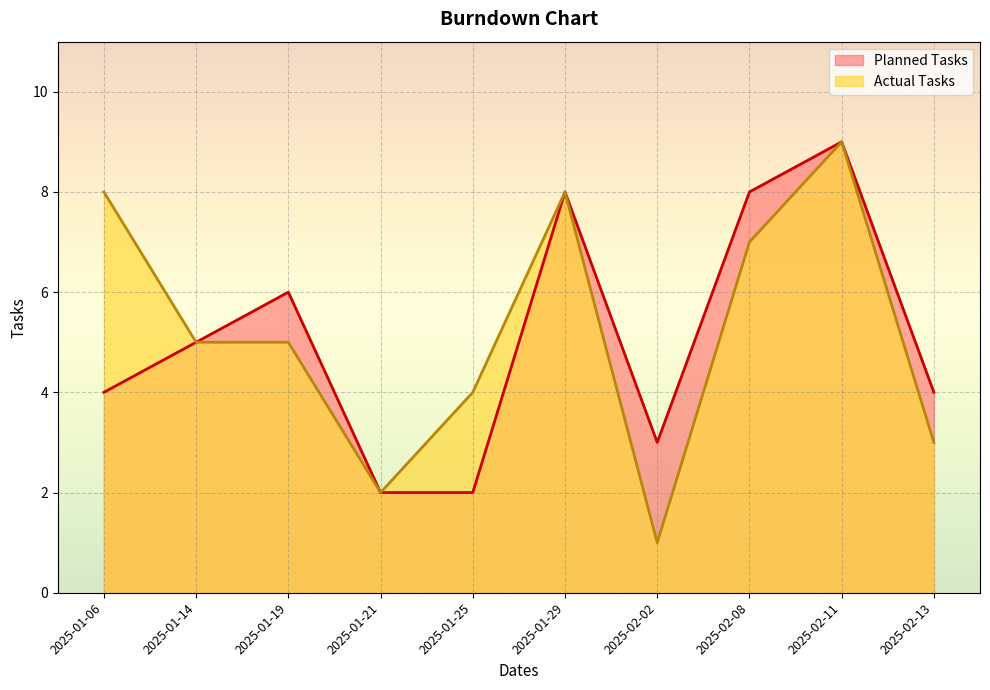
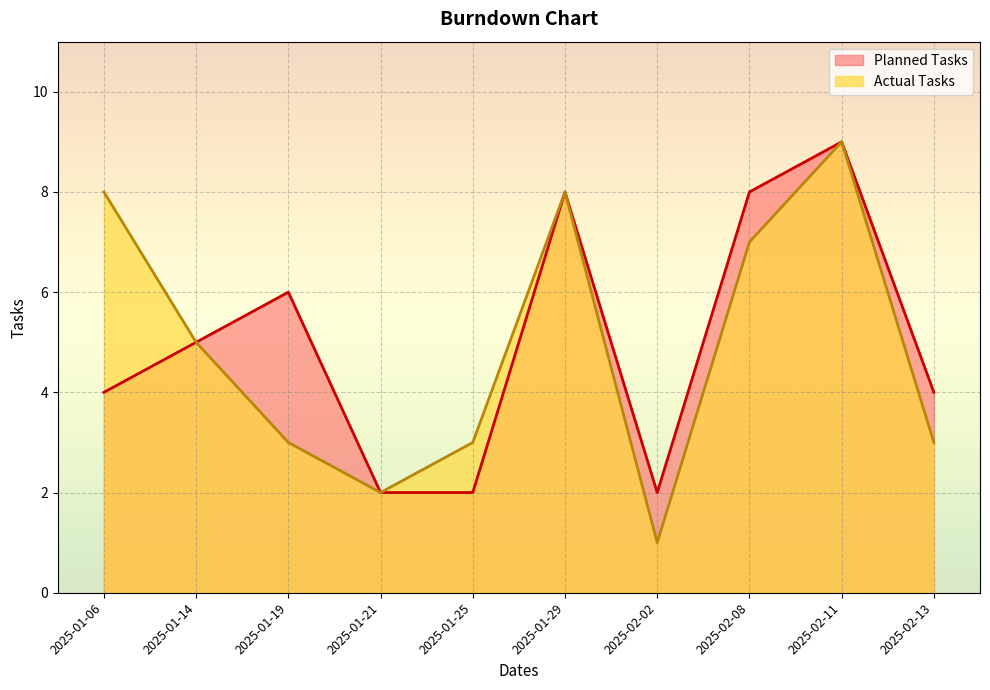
Actual Tasks, 2025-01-19: 5 -> 3
Actual Tasks, 2025-01-25: 4 -> 3
Planned Tasks, 2025-02-02: 3 -> 2
